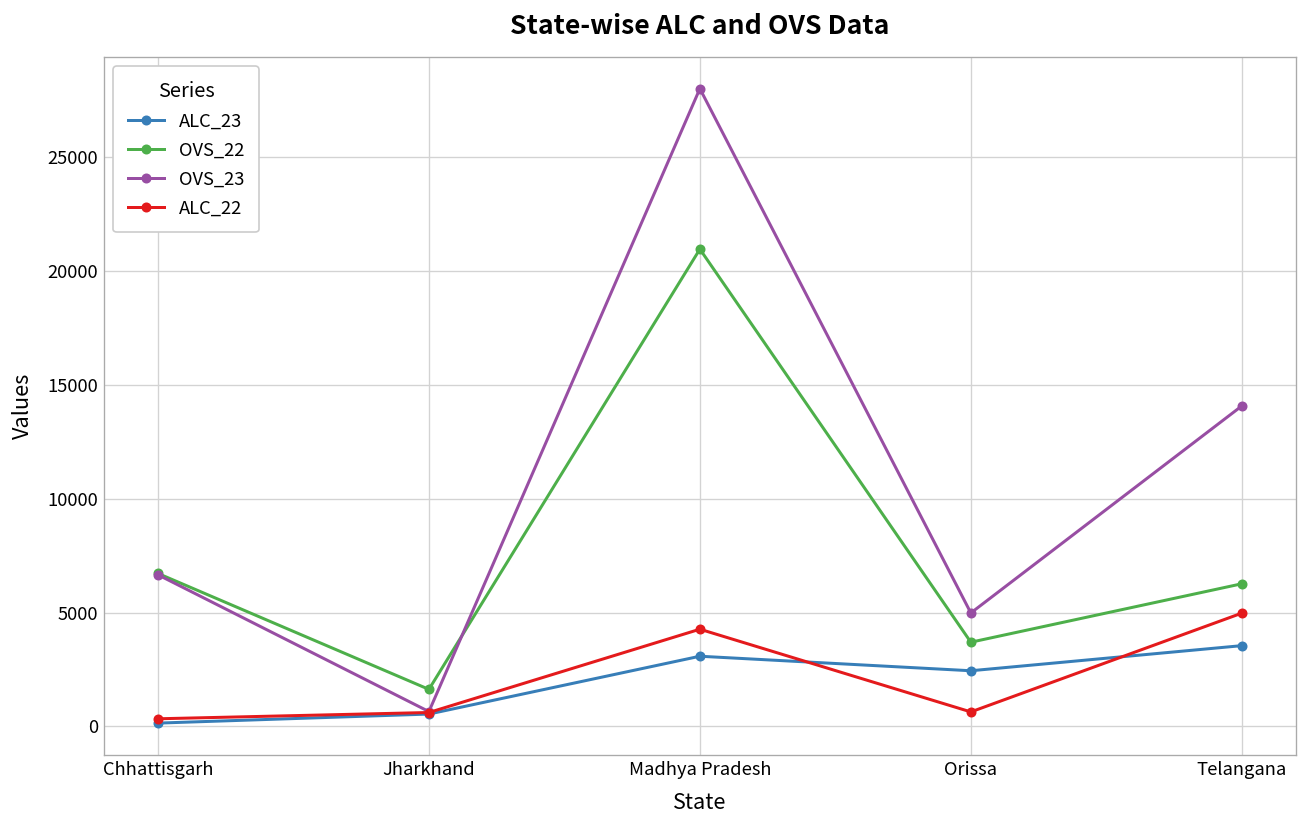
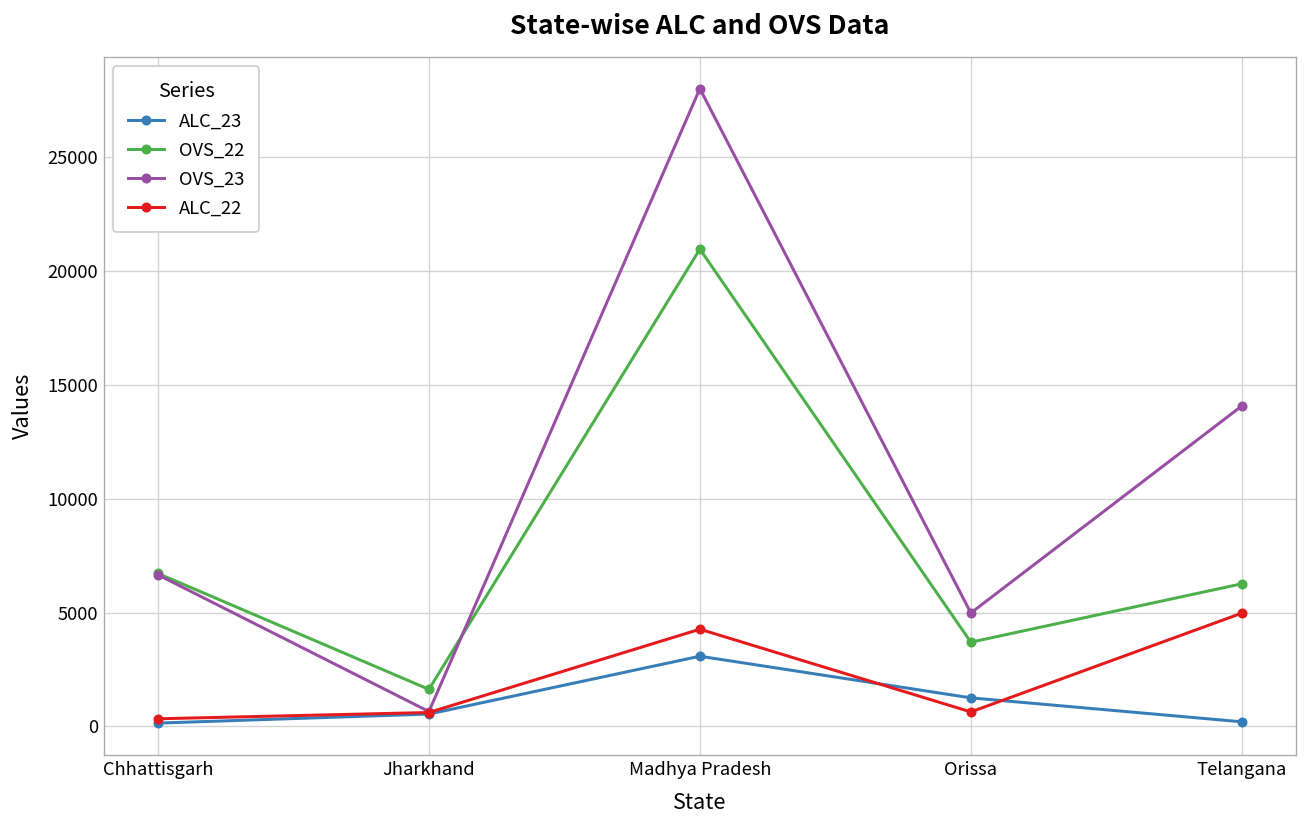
ALC_23, Orissa: 2400 -> 1300
ALC_23, Telangana: 3500 -> 200
